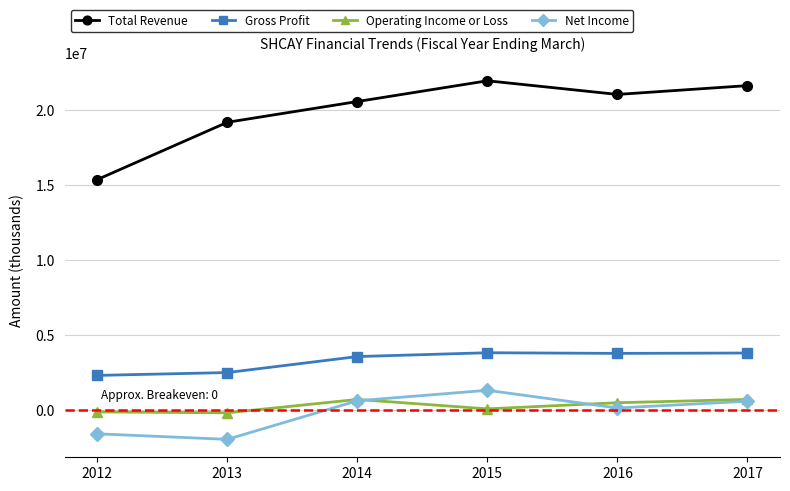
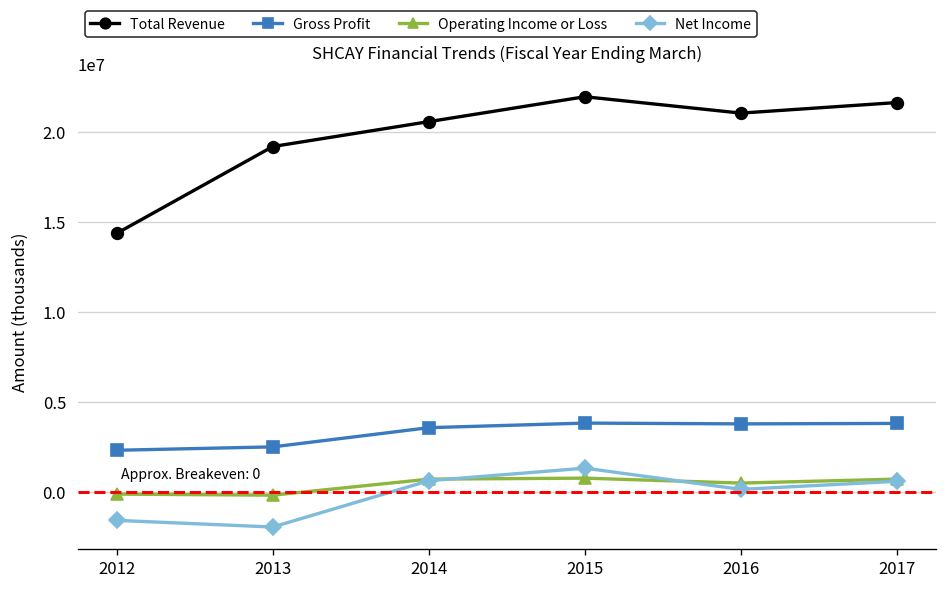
Total Revenue, 2012: 15400000 -> 14300000
Operating Income or Loss, 2015: 100000 -> 800000
